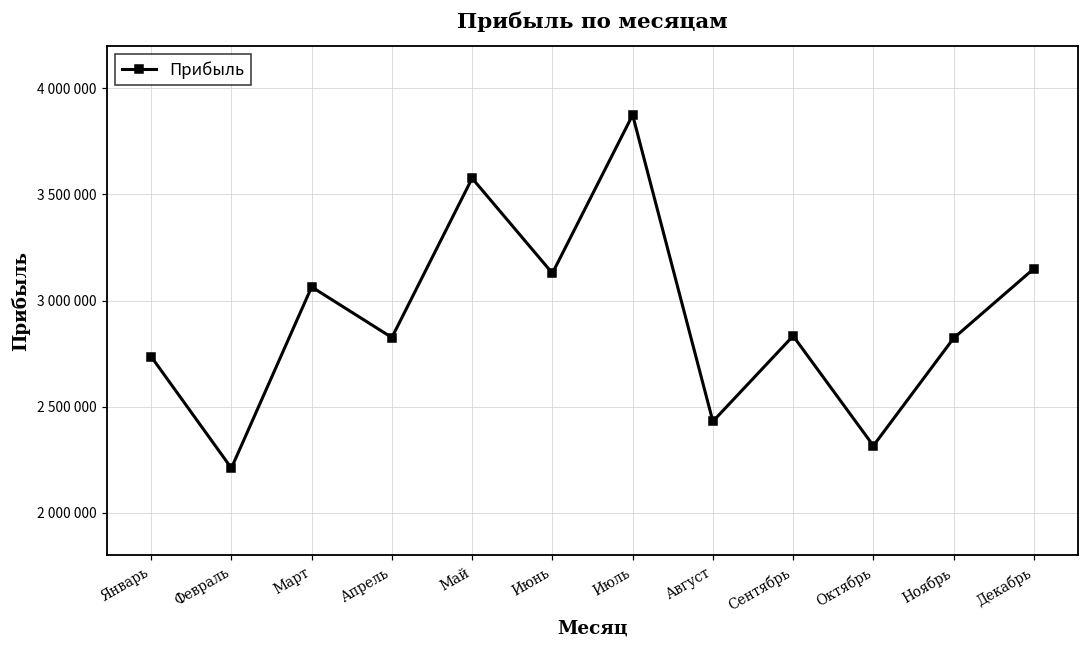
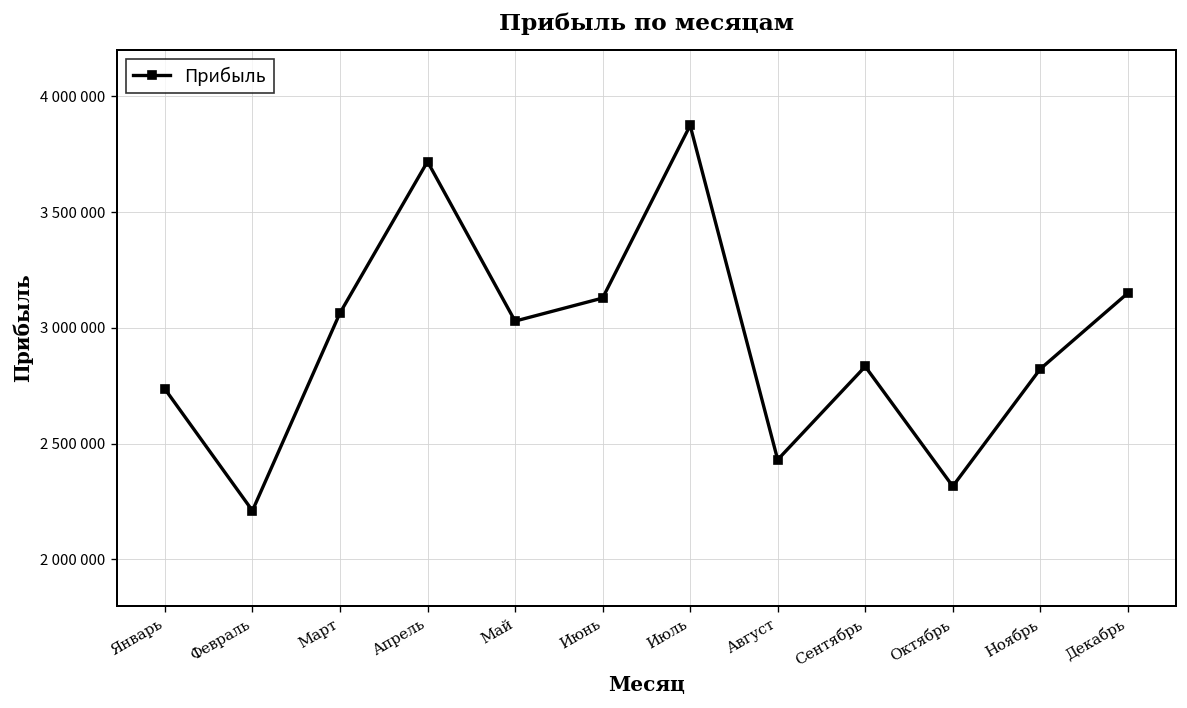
Апрель: 2830000 -> 3720000
Май: 3580000 -> 3030000
